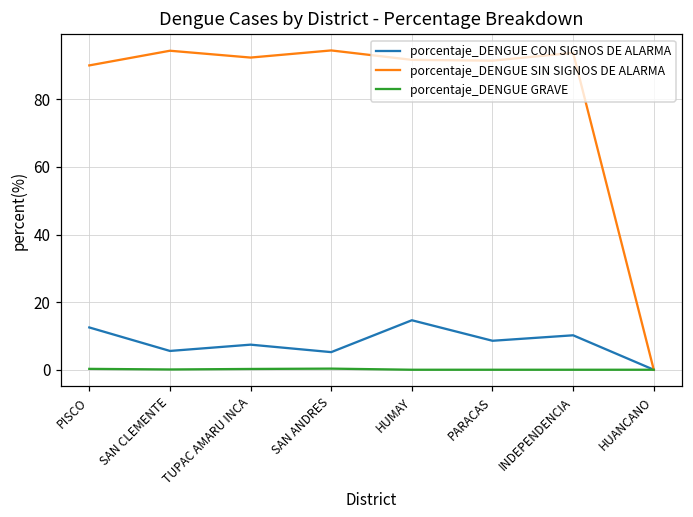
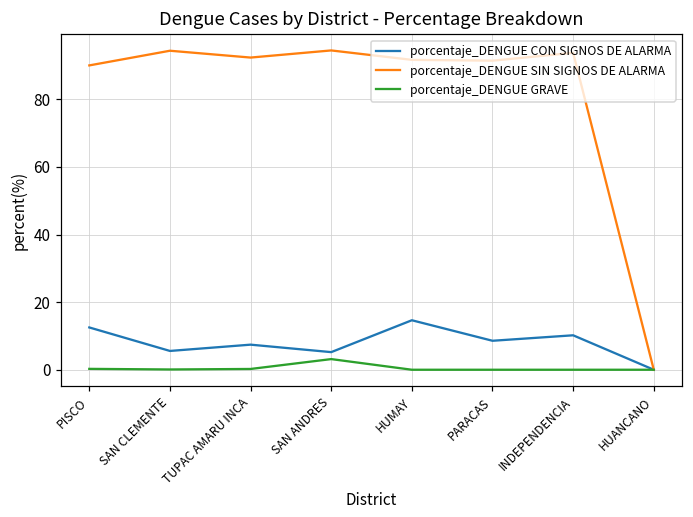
porcentaje_DENGUE GRAVE, SAN ANDRES: 0 -> 3
